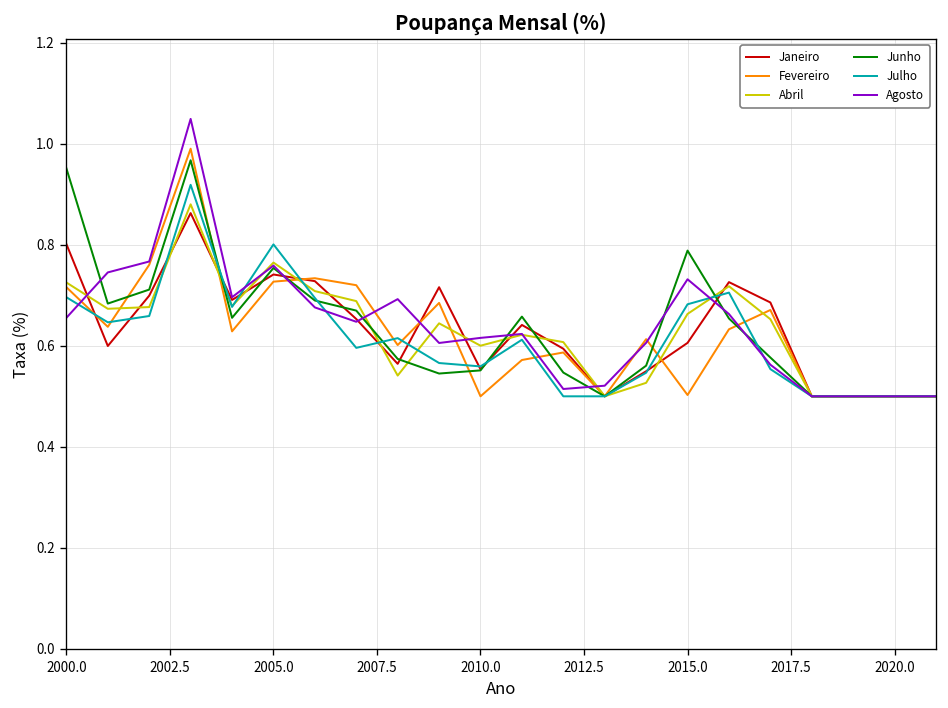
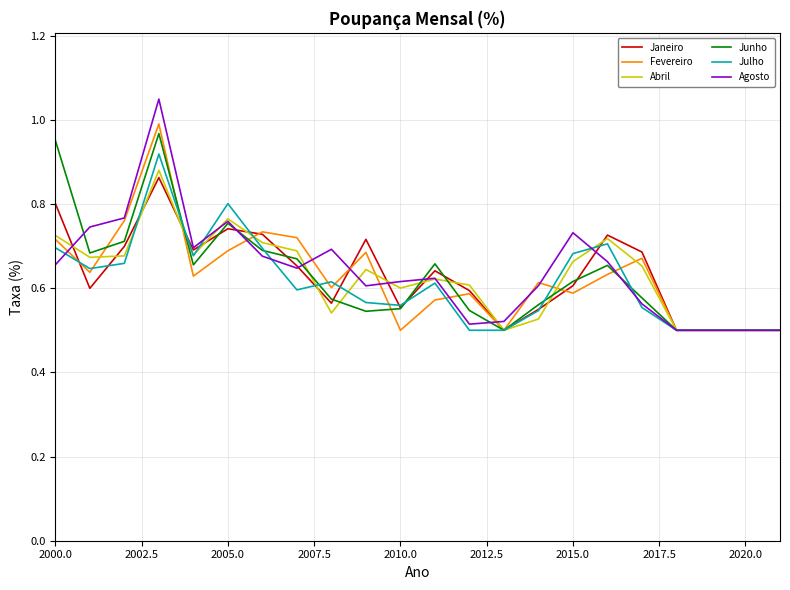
Fevereiro, 2005.0: 0.73 -> 0.69
Fevereiro, 2015.0: 0.50 -> 0.59
Junho, 2015.0: 0.79 -> 0.62
